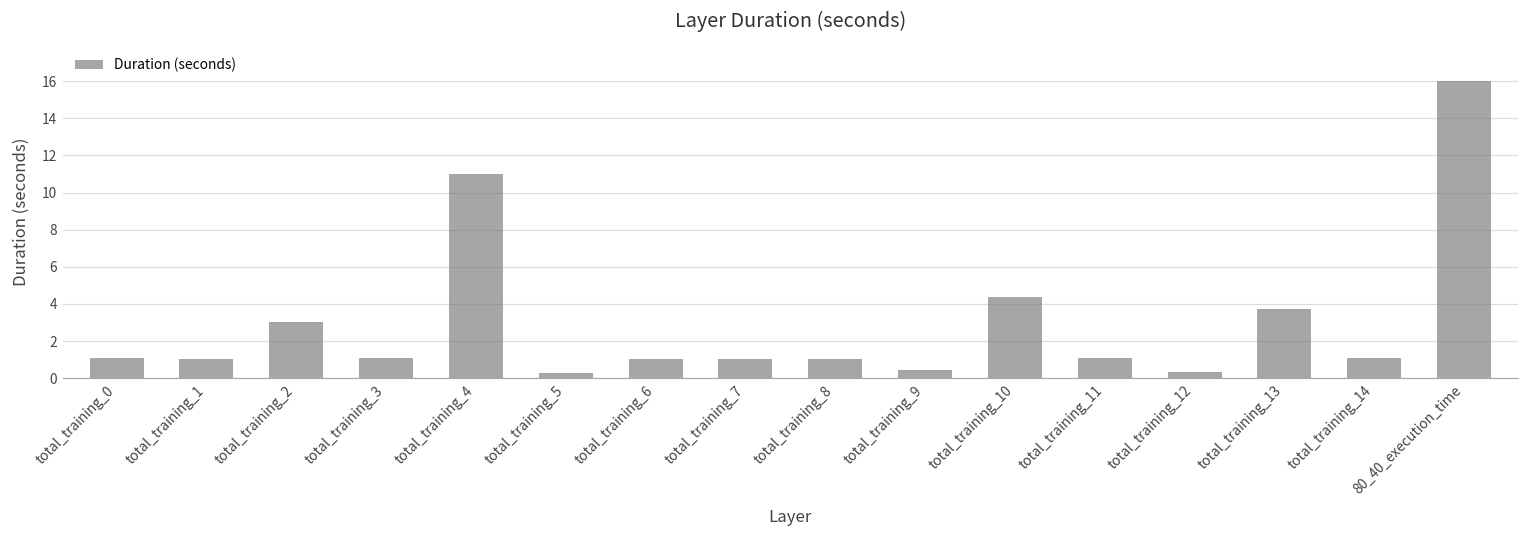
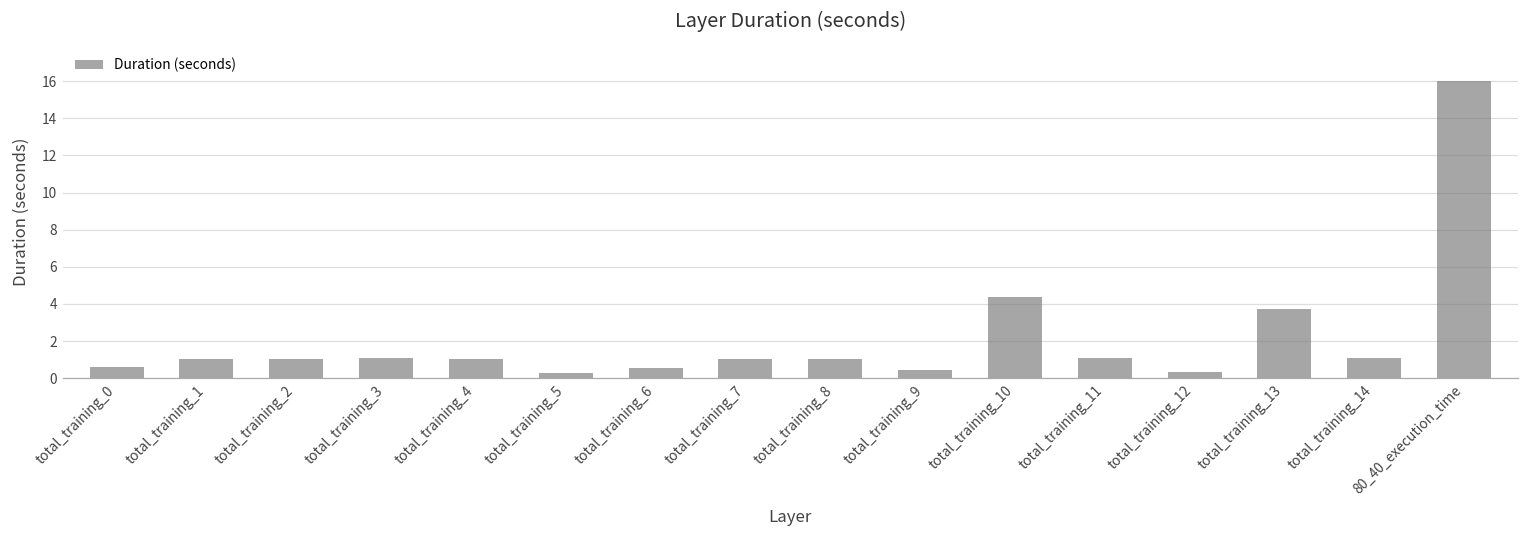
total_training_0: 1.1 -> 0.6
total_training_2: 3.0 -> 1.1
total_training_4: 11.0 -> 1.1
total_training_6: 1.1 -> 0.5
